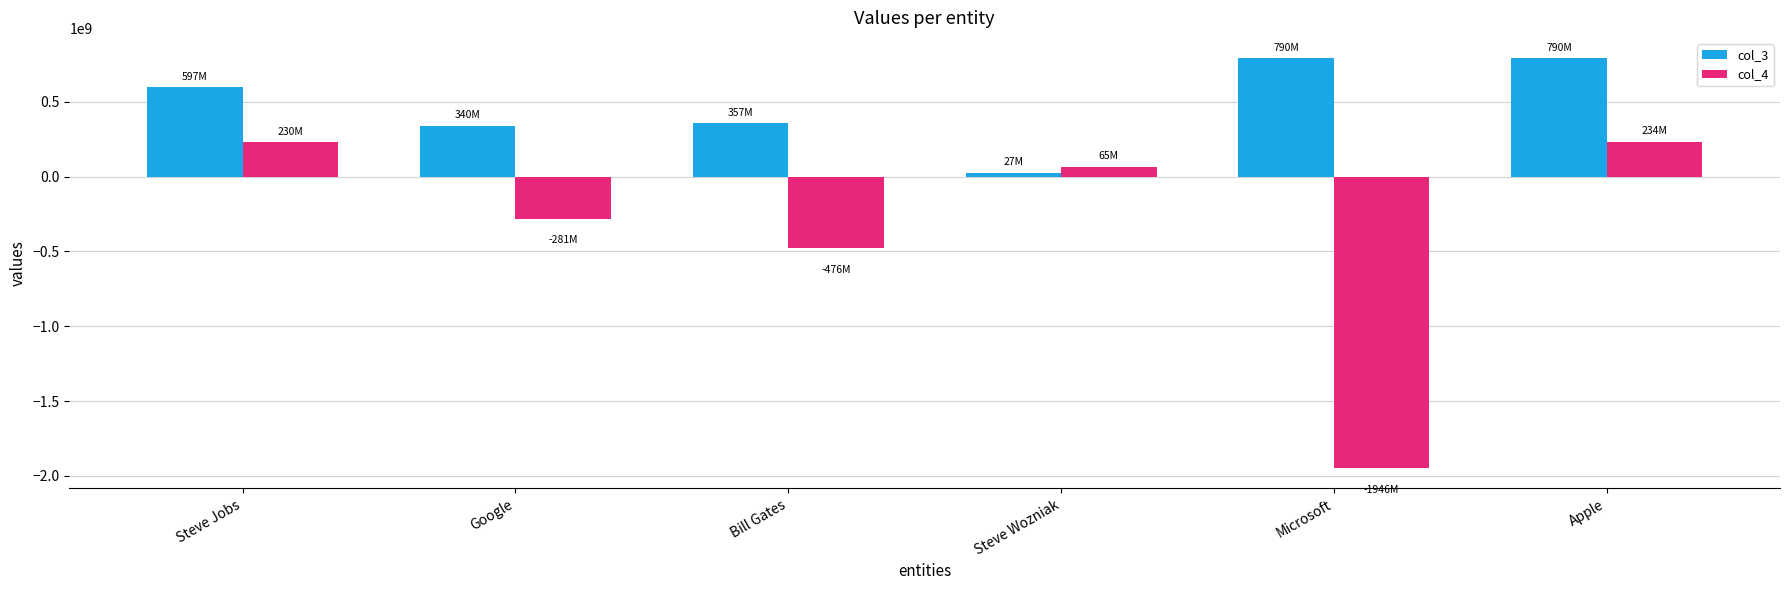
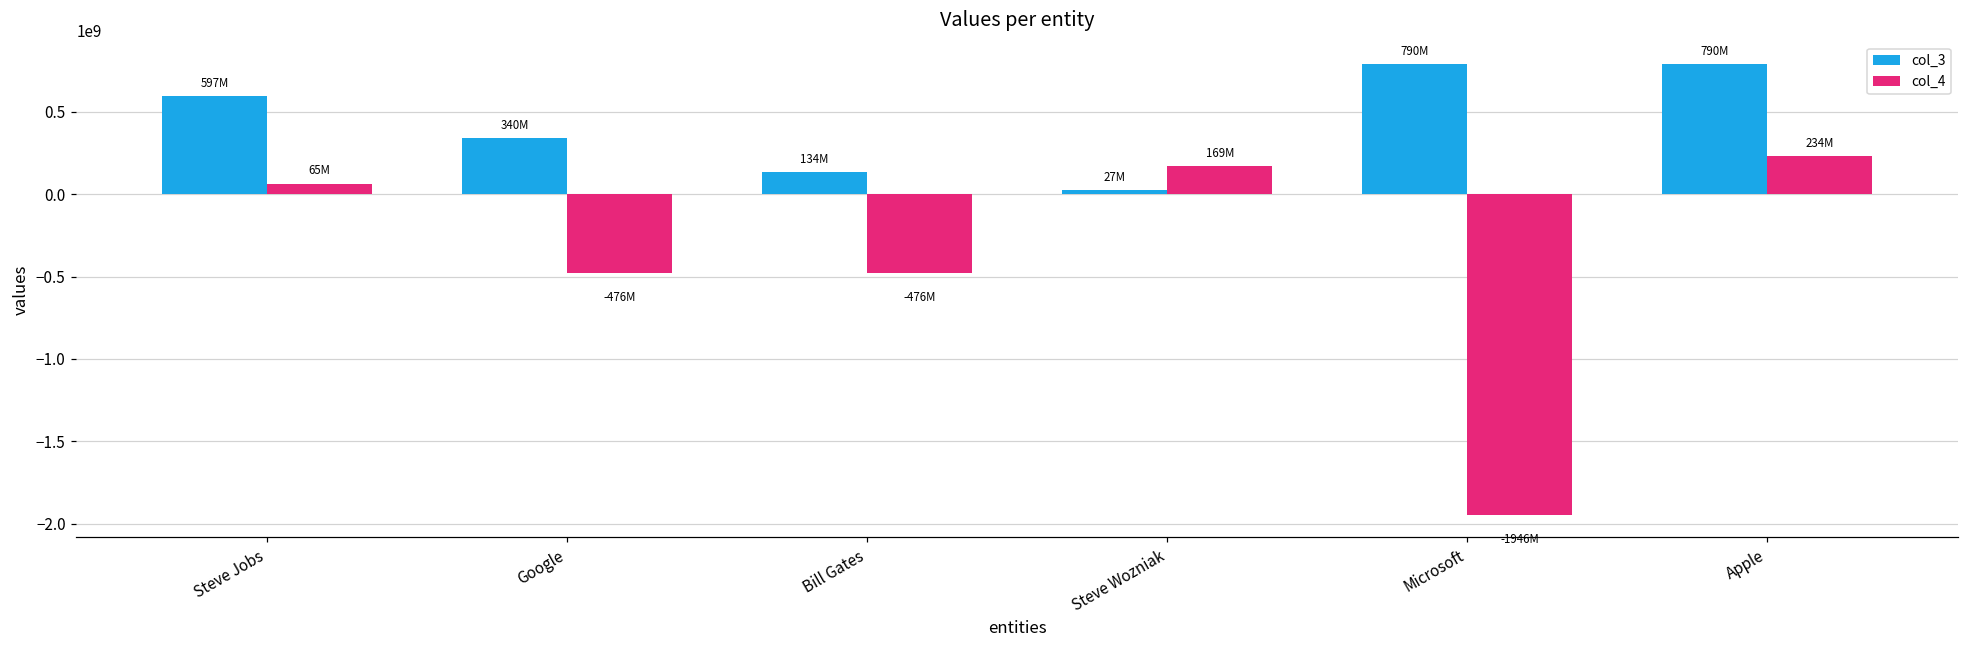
col_4, Steve Jobs: 230M -> 65M
col_4, Google: -281M -> -476M
col_3, Bill Gates: 357M -> 134M
col_4, Steve Wozniak: 65M -> 169M
